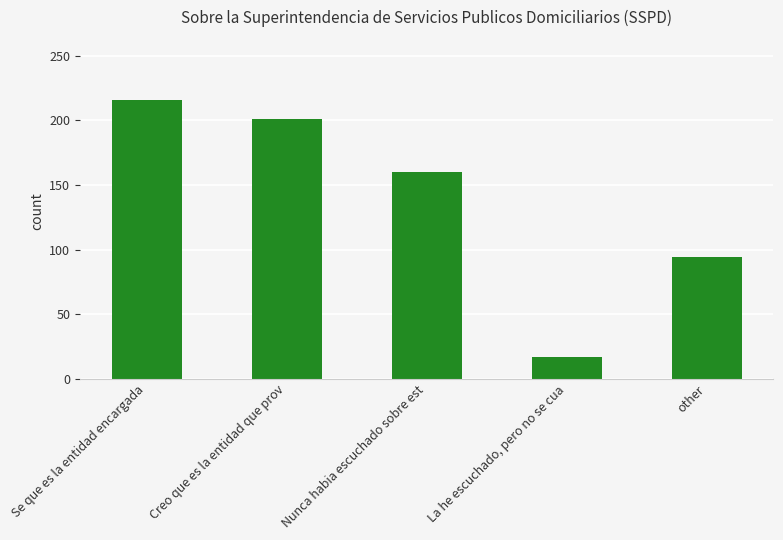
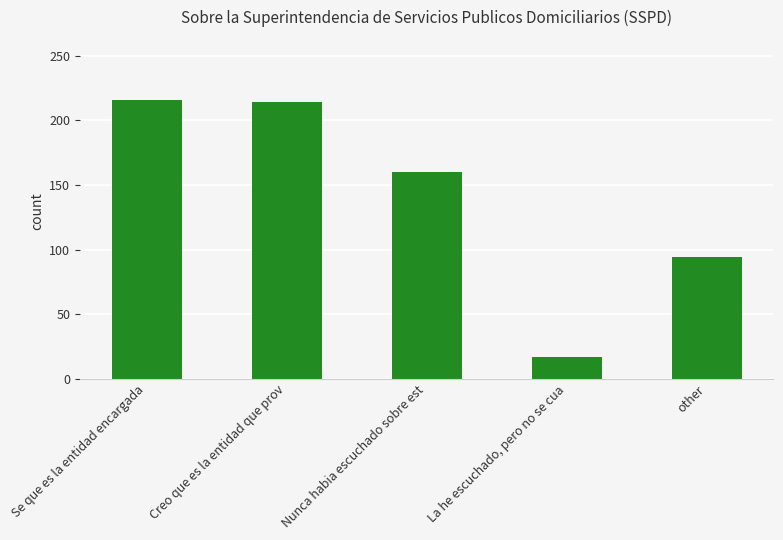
Creo que es la entidad que prov: 201 -> 214
